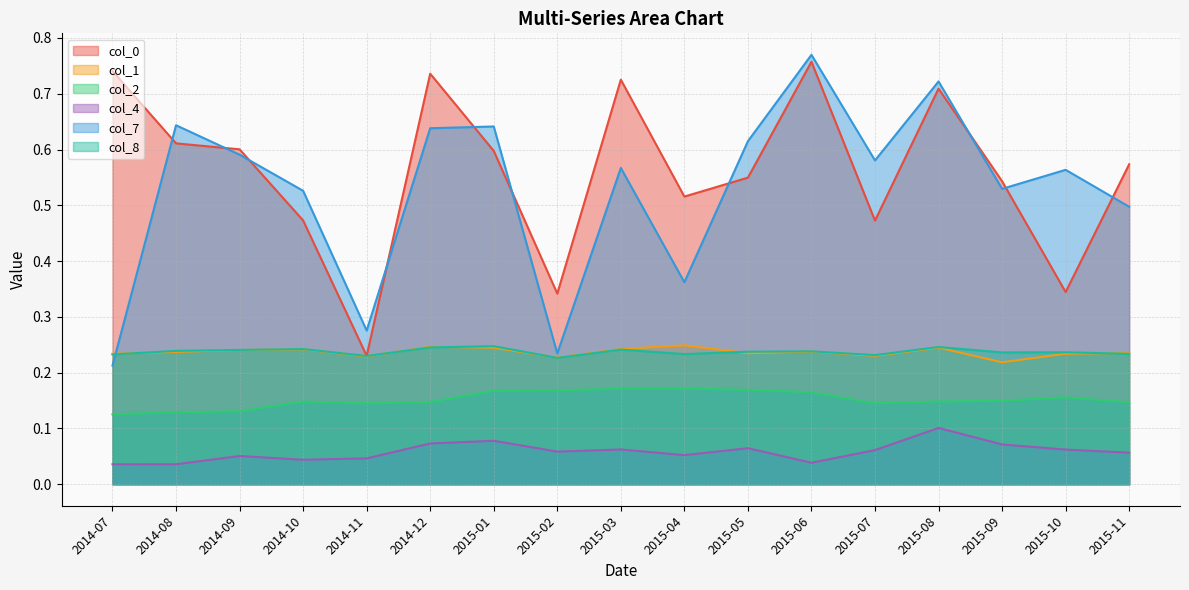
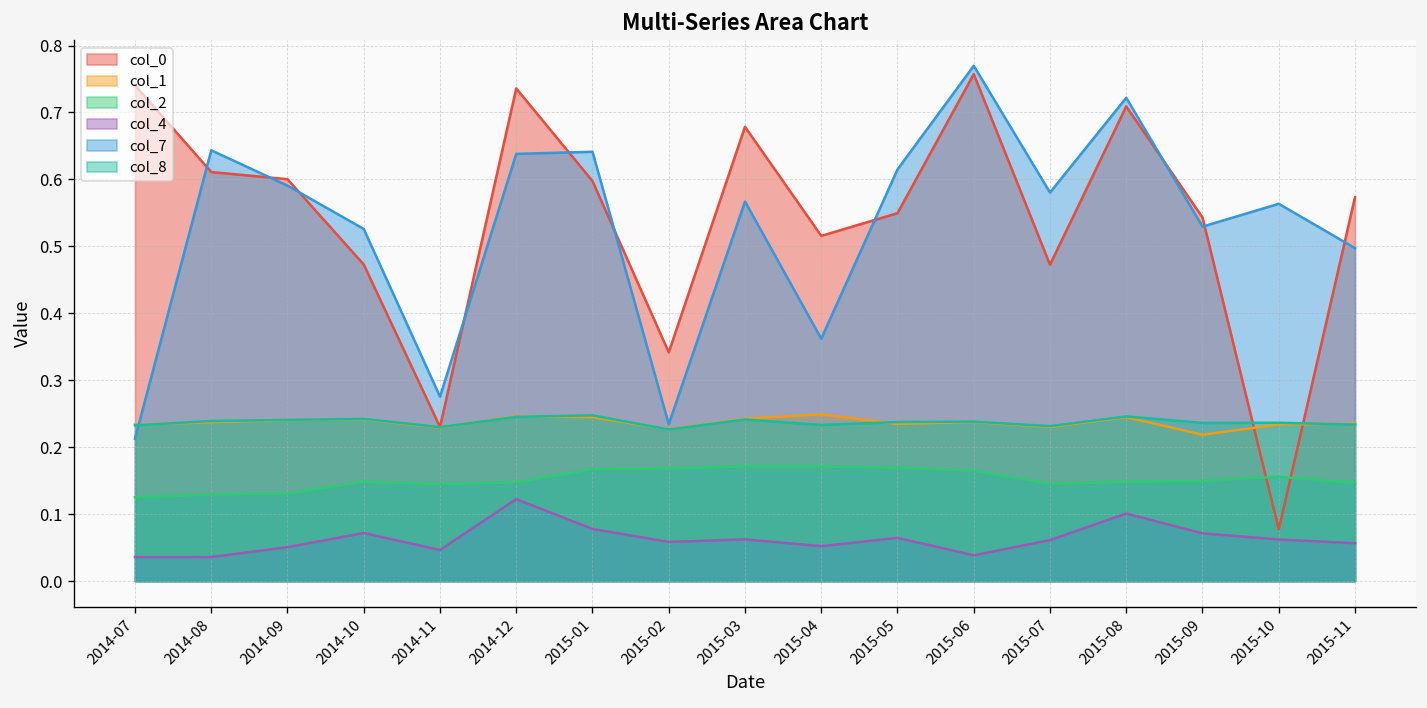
col_4, 2014-10: 0.04 -> 0.07
col_4, 2014-12: 0.07 -> 0.12
col_0, 2015-03: 0.73 -> 0.68
col_0, 2015-10: 0.34 -> 0.08
